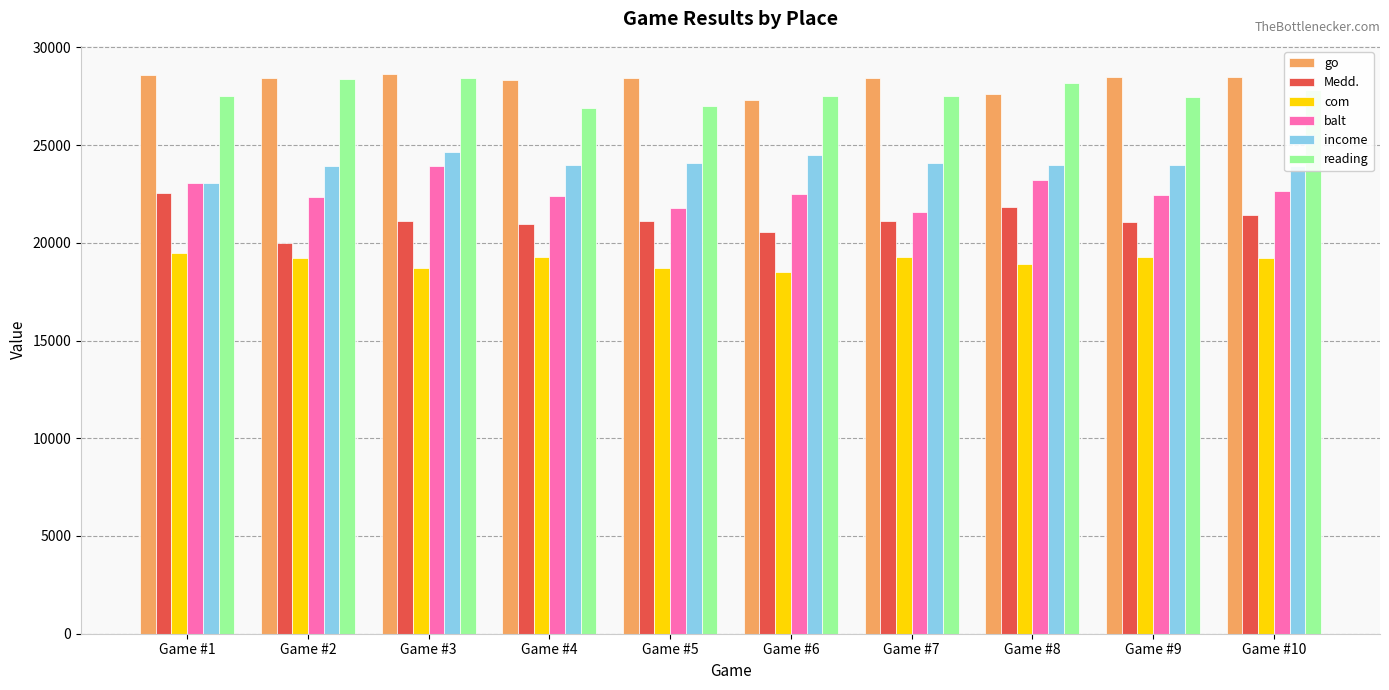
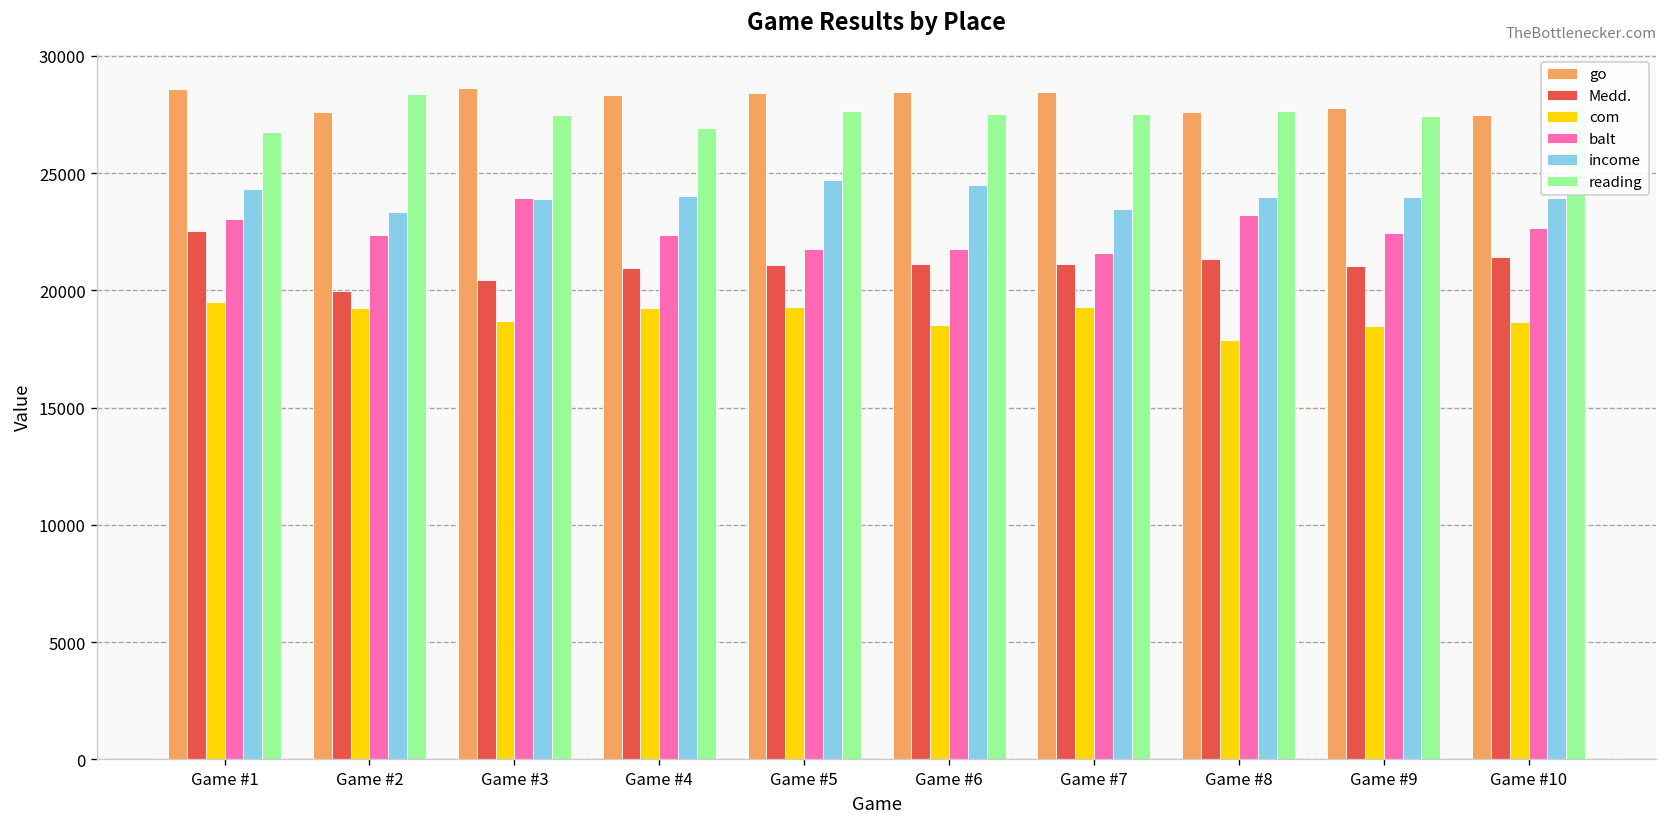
income, Game #1: 23100 -> 24300
reading, Game #1: 27500 -> 26800
go, Game #2: 28400 -> 27600
income, Game #2: 23900 -> 23300
Medd., Game #3: 21100 -> 20400
income, Game #3: 24600 -> 23900
reading, Game #3: 28400 -> 27500
com, Game #5: 18700 -> 19300
income, Game #5: 24100 -> 24700
reading, Game #5: 27000 -> 27700
go, Game #6: 27300 -> 28500
Medd., Game #6: 20500 -> 21100
balt, Game #6: 22500 -> 21800
income, Game #7: 24100 -> 23400
Medd., Game #8: 21800 -> 21300
com, Game #8: 18900 -> 17900
reading, Game #8: 28200 -> 27600
go, Game #9: 28500 -> 27800
com, Game #9: 19300 -> 18500
go, Game #10: 28500 -> 27500
com, Game #10: 19200 -> 18700
